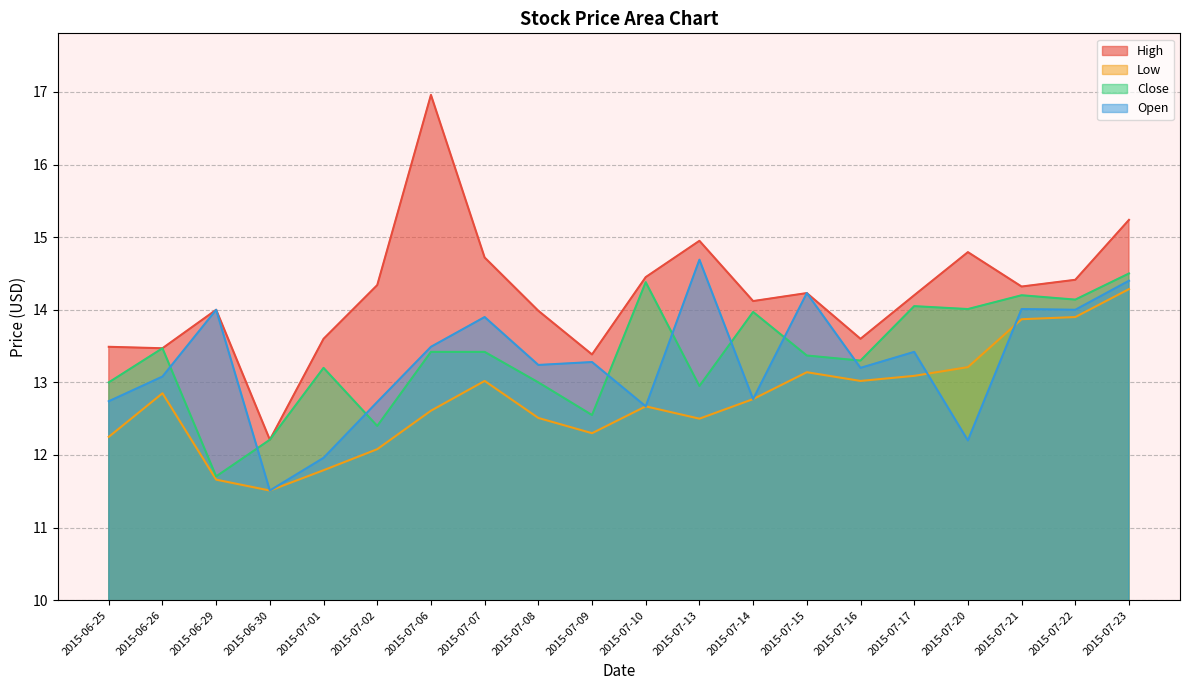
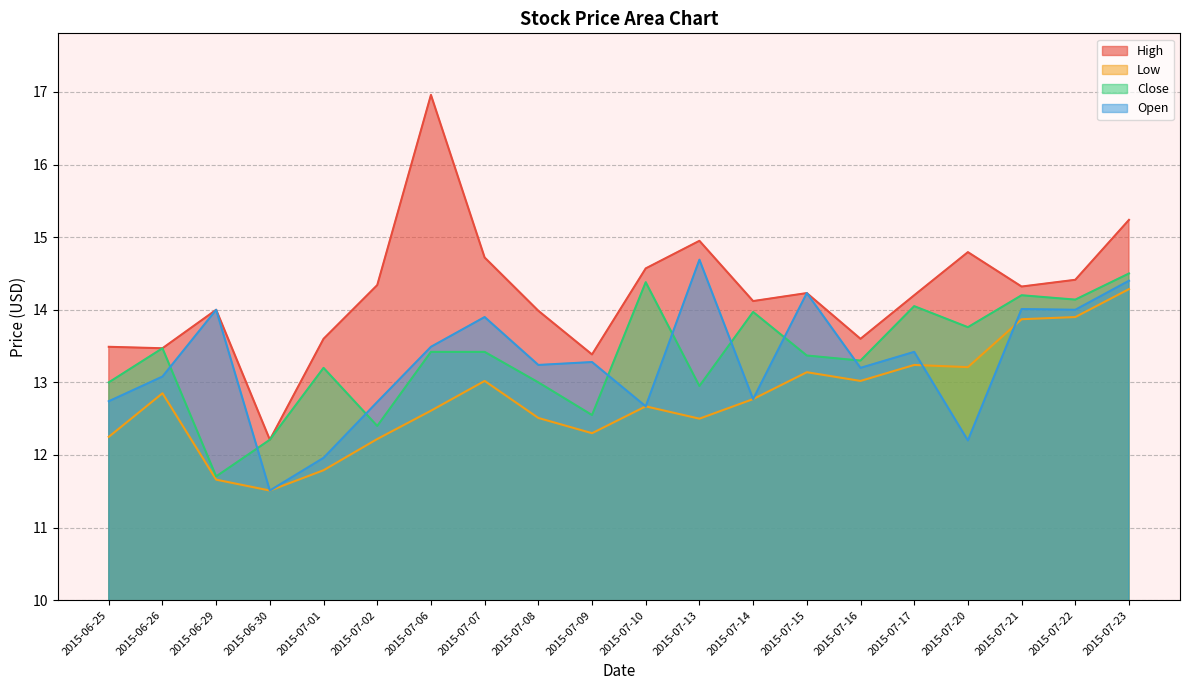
Low, 2015-07-02: 12.1 -> 12.2
High, 2015-07-10: 14.5 -> 14.6
Low, 2015-07-17: 13.1 -> 13.2
Close, 2015-07-20: 14.0 -> 13.8
